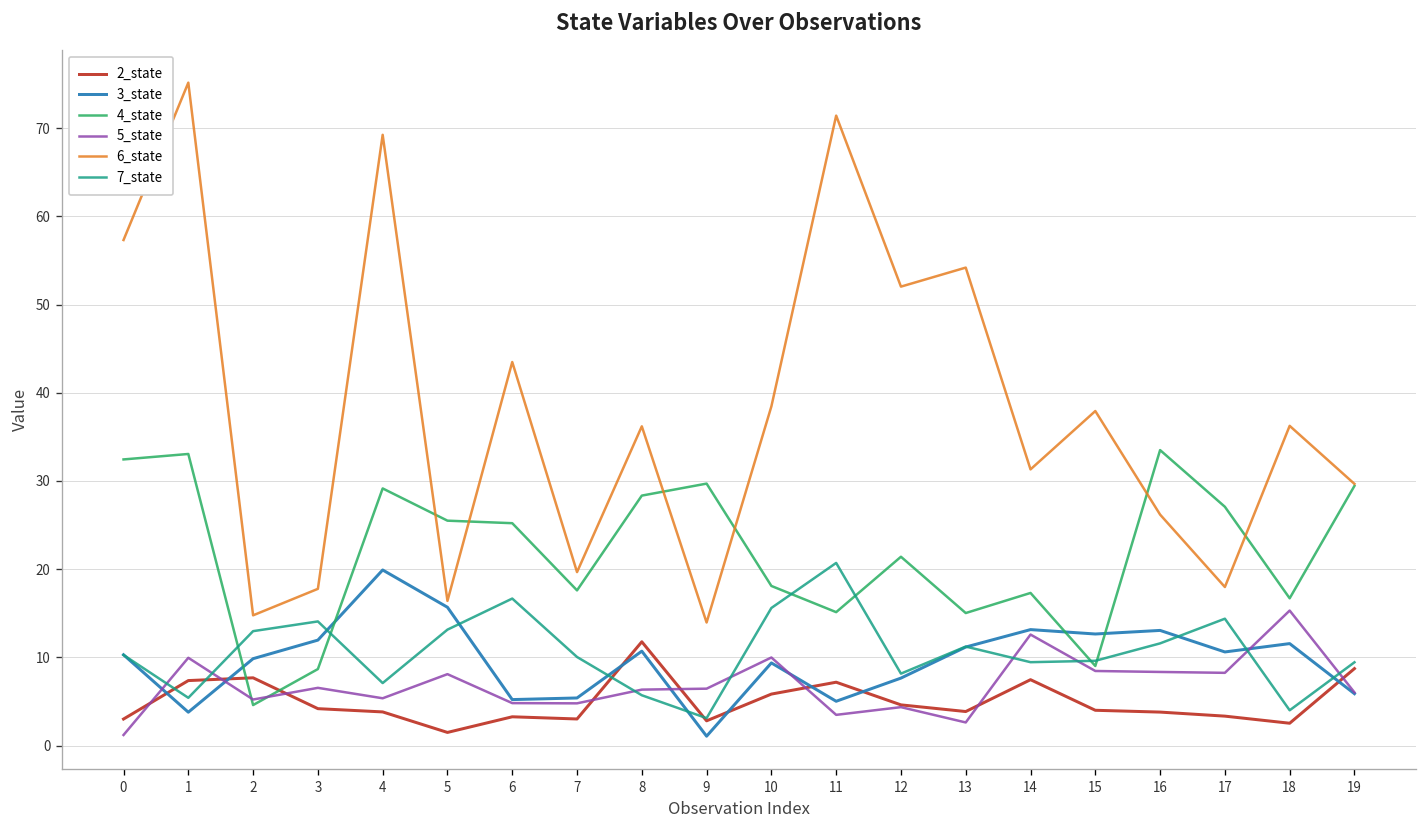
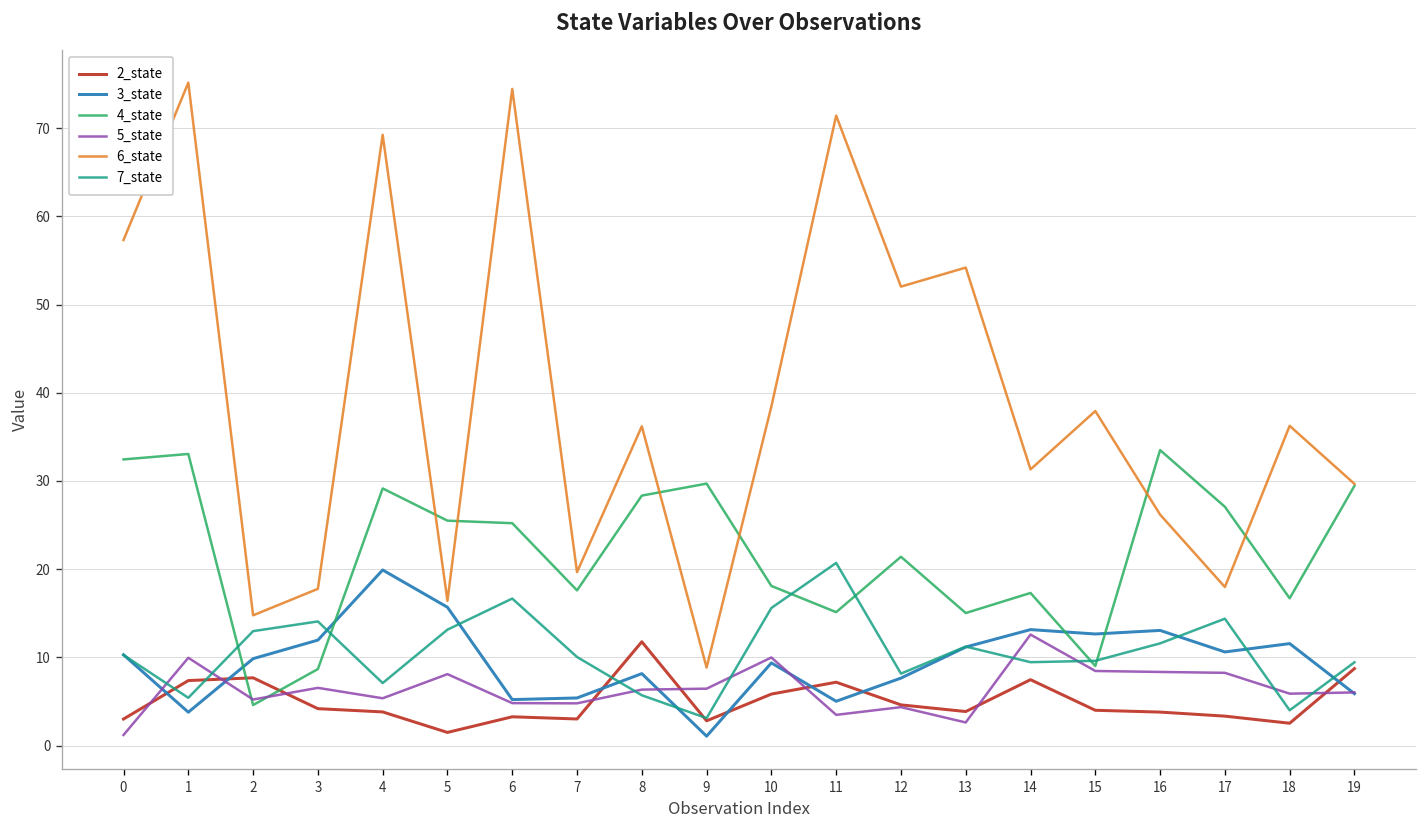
6_state, 6: 43 -> 74
3_state, 8: 11 -> 8
6_state, 9: 14 -> 9
5_state, 18: 15 -> 6
